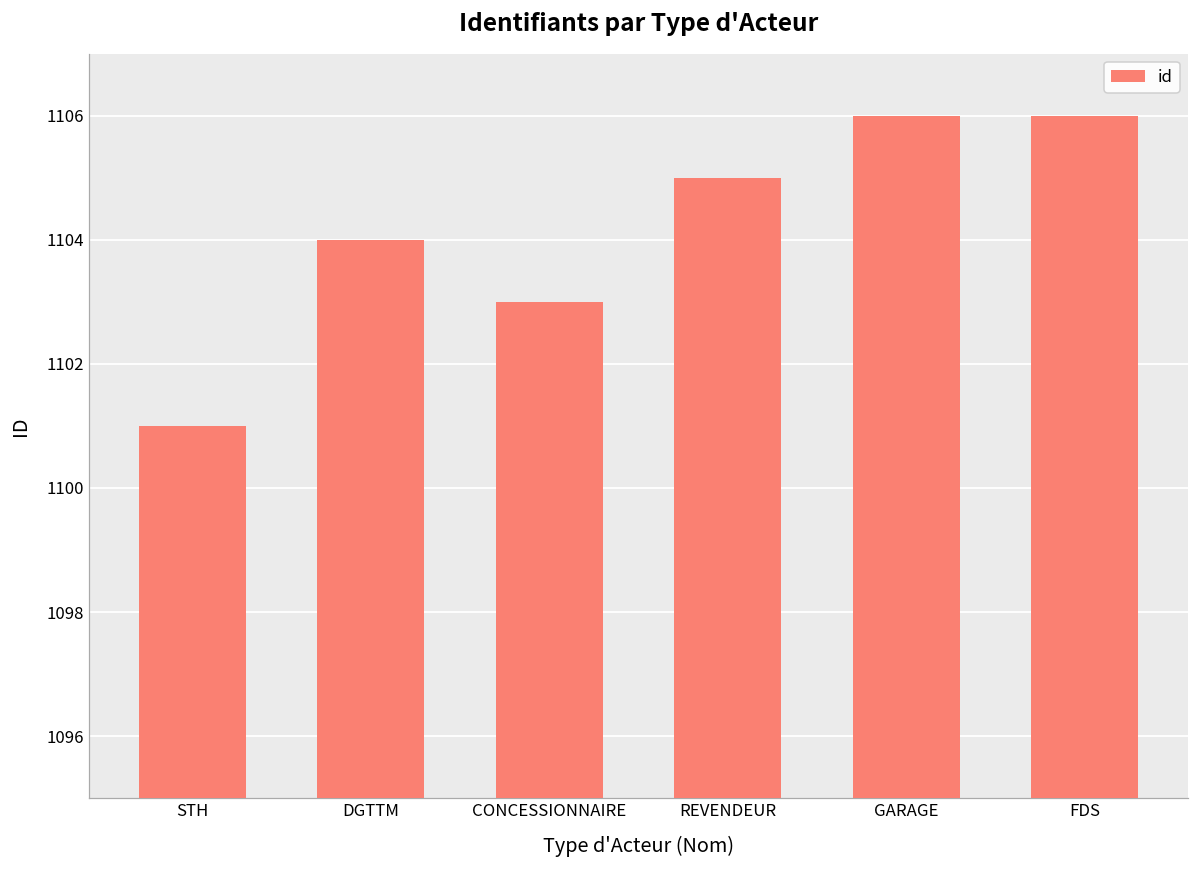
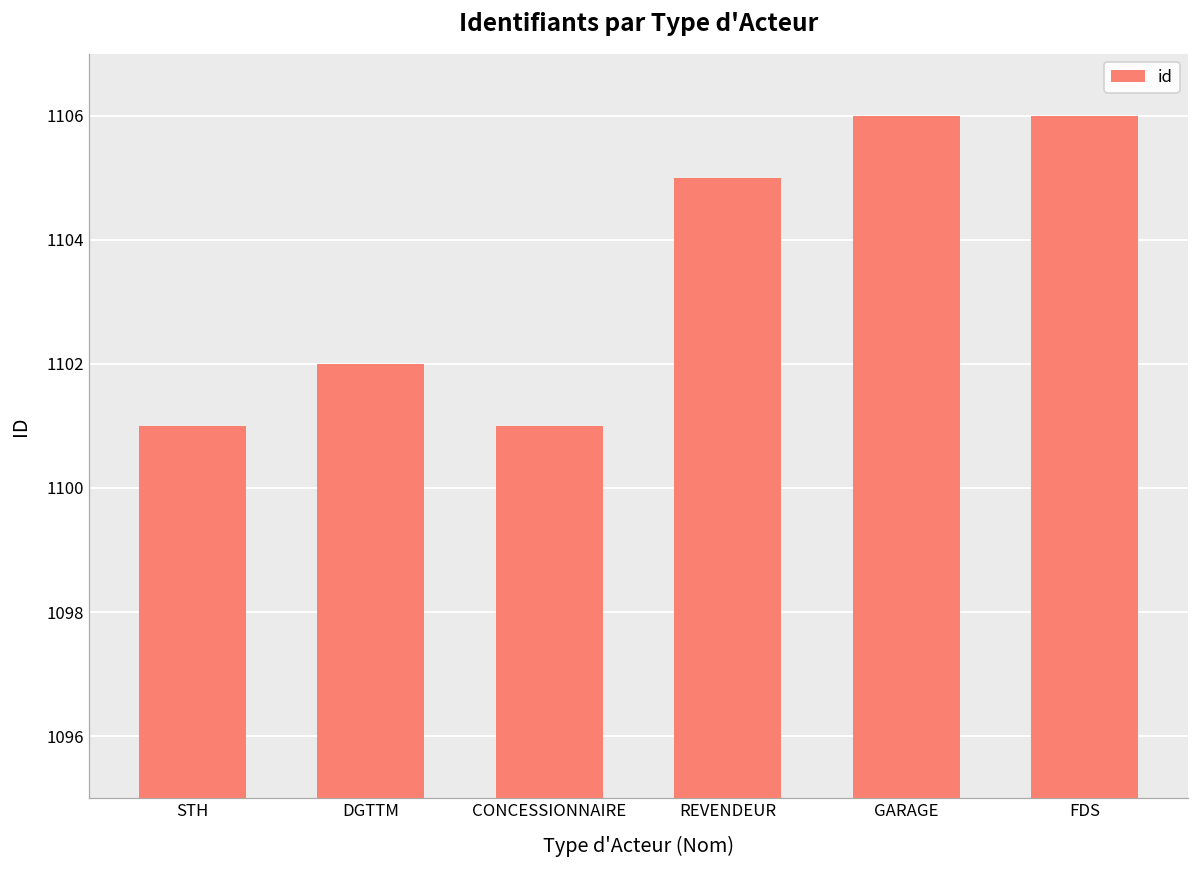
DGTTM: 1104 -> 1102
CONCESSIONNAIRE: 1103 -> 1101
